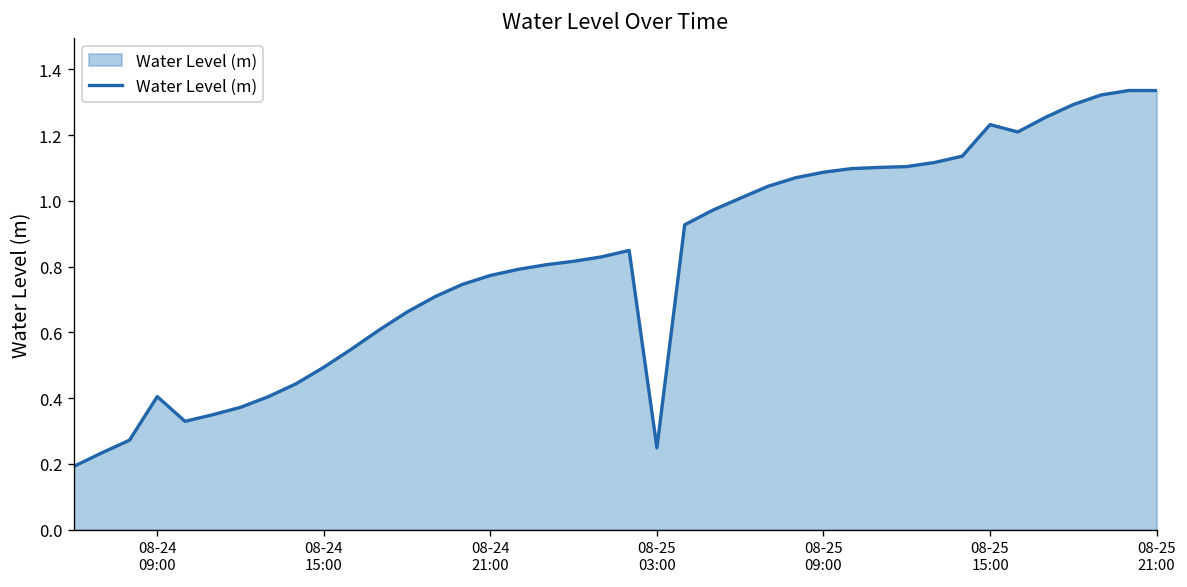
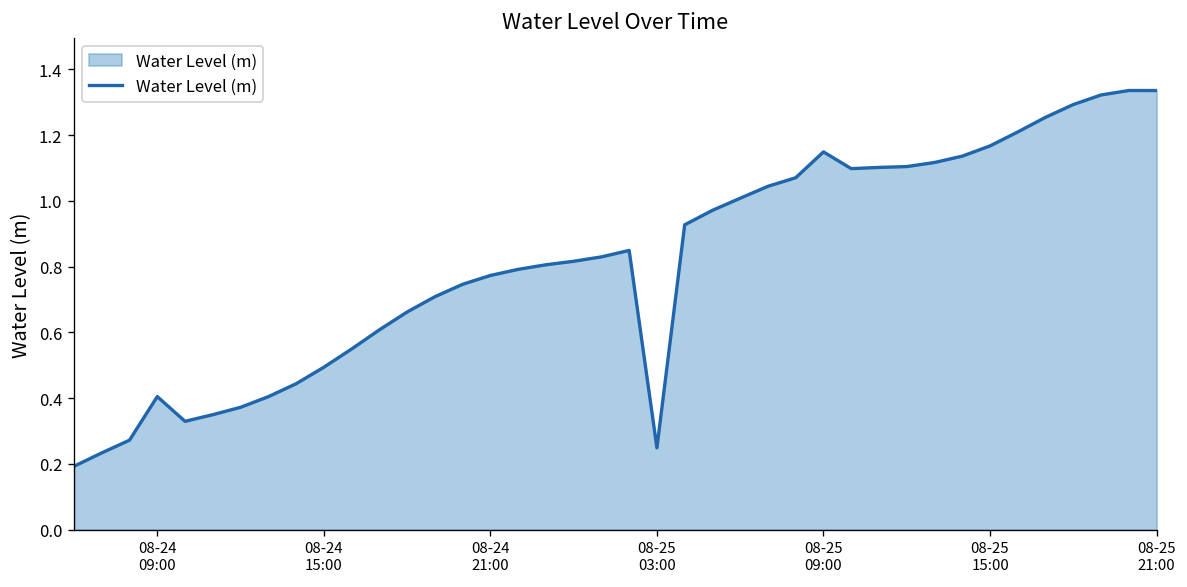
08-25 09:00: 1.09 -> 1.15
08-25 15:00: 1.23 -> 1.17
